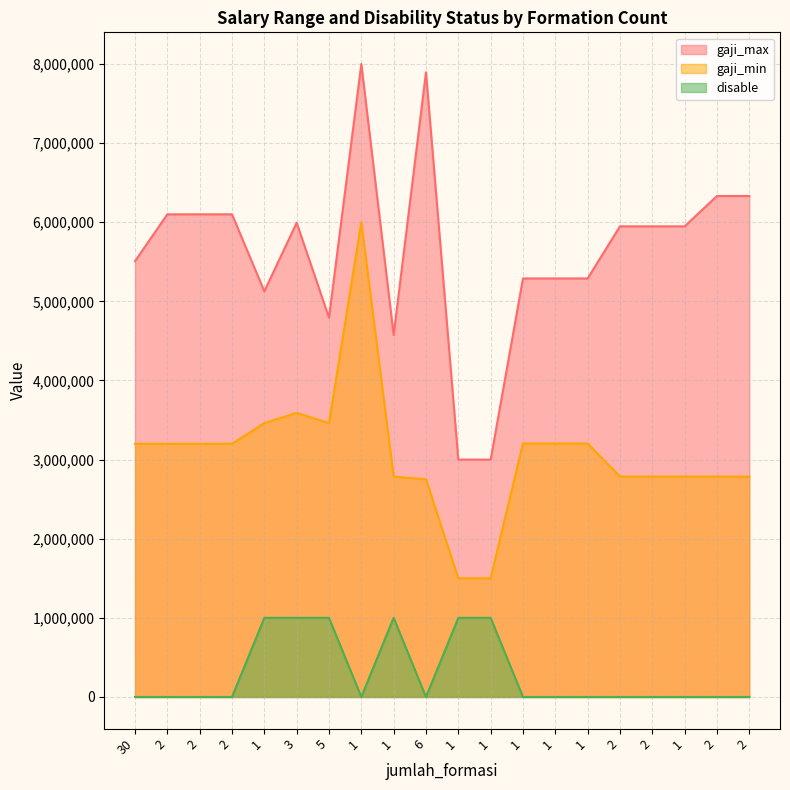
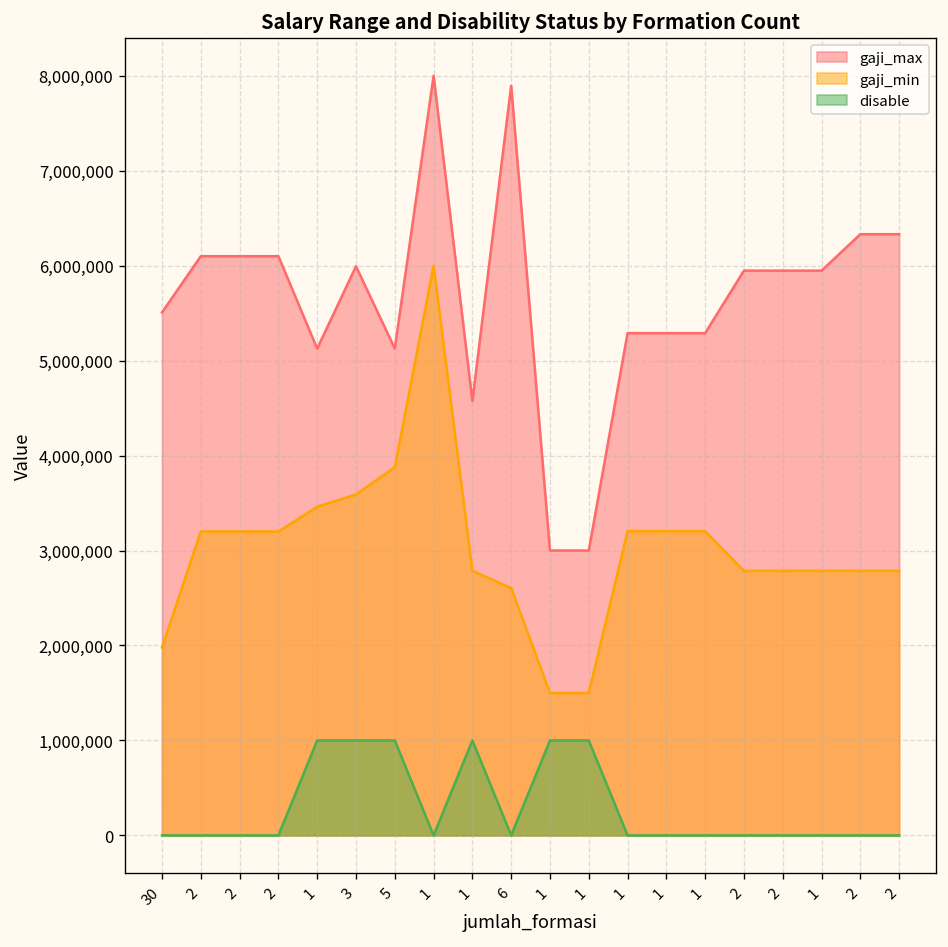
gaji_min, 30: 3,200,000 -> 2,000,000
gaji_max, 5: 4,800,000 -> 5,100,000
gaji_min, 5: 3,500,000 -> 3,900,000
gaji_min, 6: 2,800,000 -> 2,600,000
